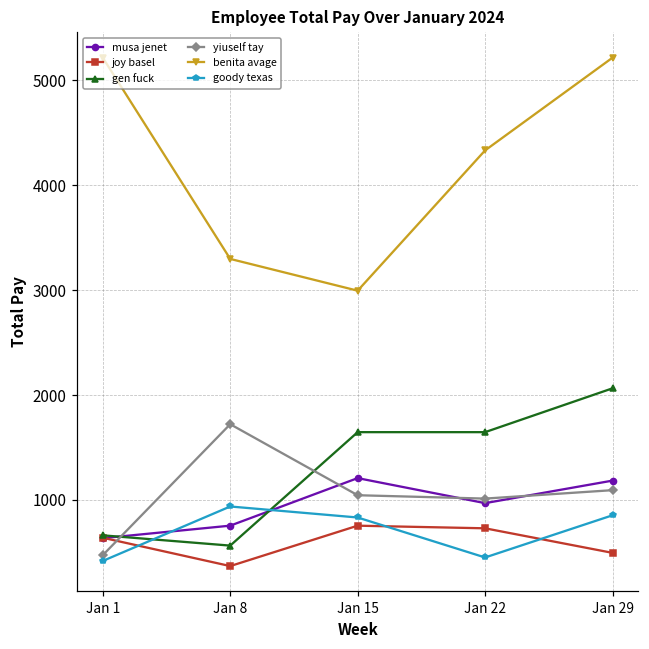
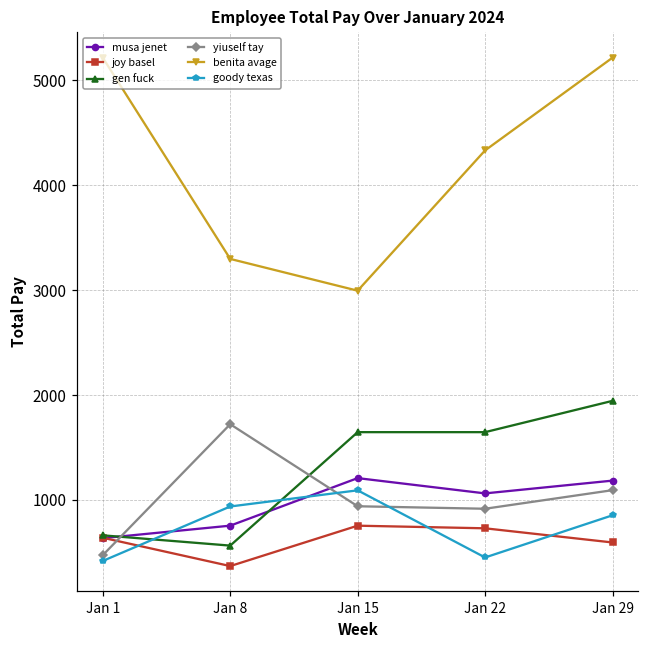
yiuself tay, Jan 15: 1000 -> 900
goody texas, Jan 15: 800 -> 1100
musa jenet, Jan 22: 1000 -> 1100
yiuself tay, Jan 22: 1000 -> 900
joy basel, Jan 29: 500 -> 600
gen fuck, Jan 29: 2100 -> 1900
